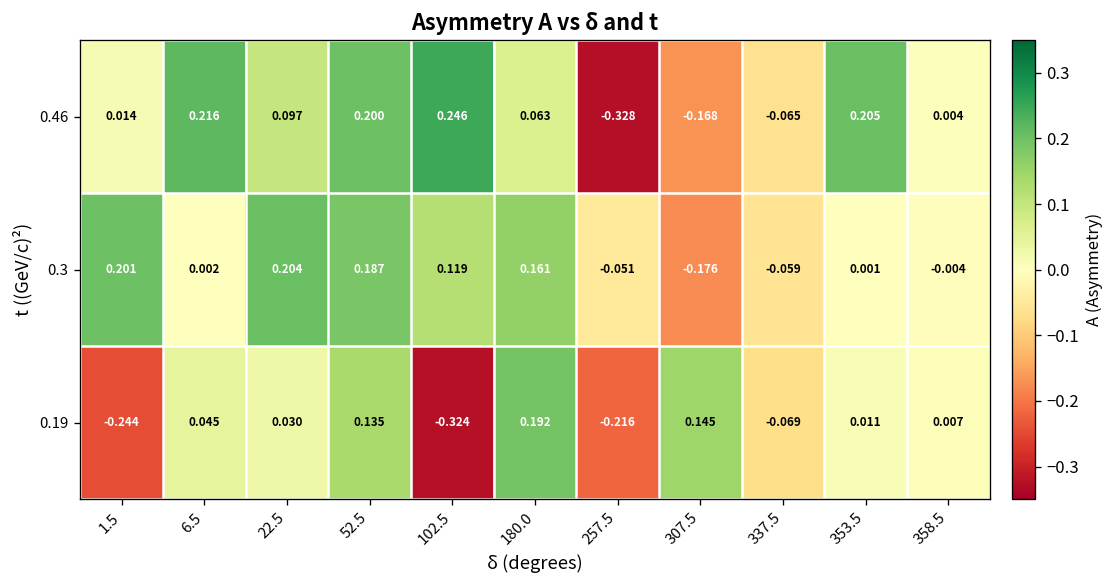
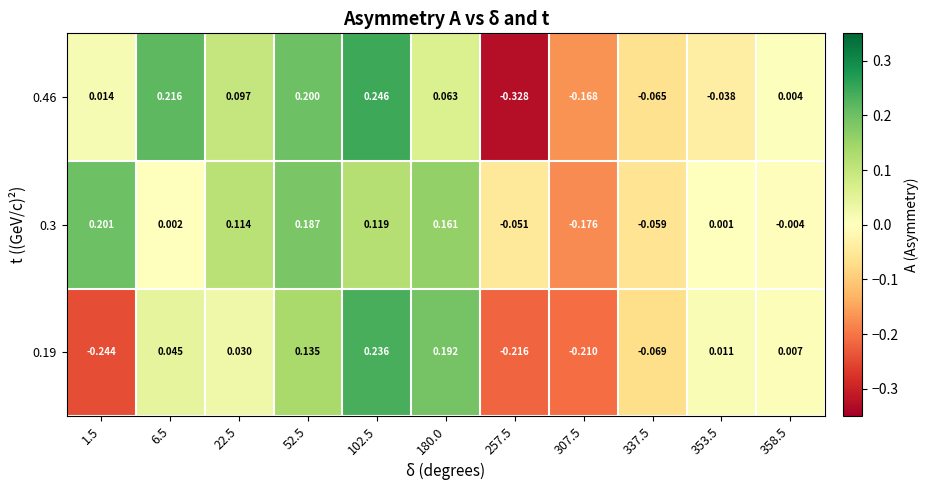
0.46, 353.5: 0.205 -> -0.038
0.3, 22.5: 0.204 -> 0.114
0.19, 102.5: -0.324 -> 0.236
0.19, 307.5: 0.145 -> -0.210
